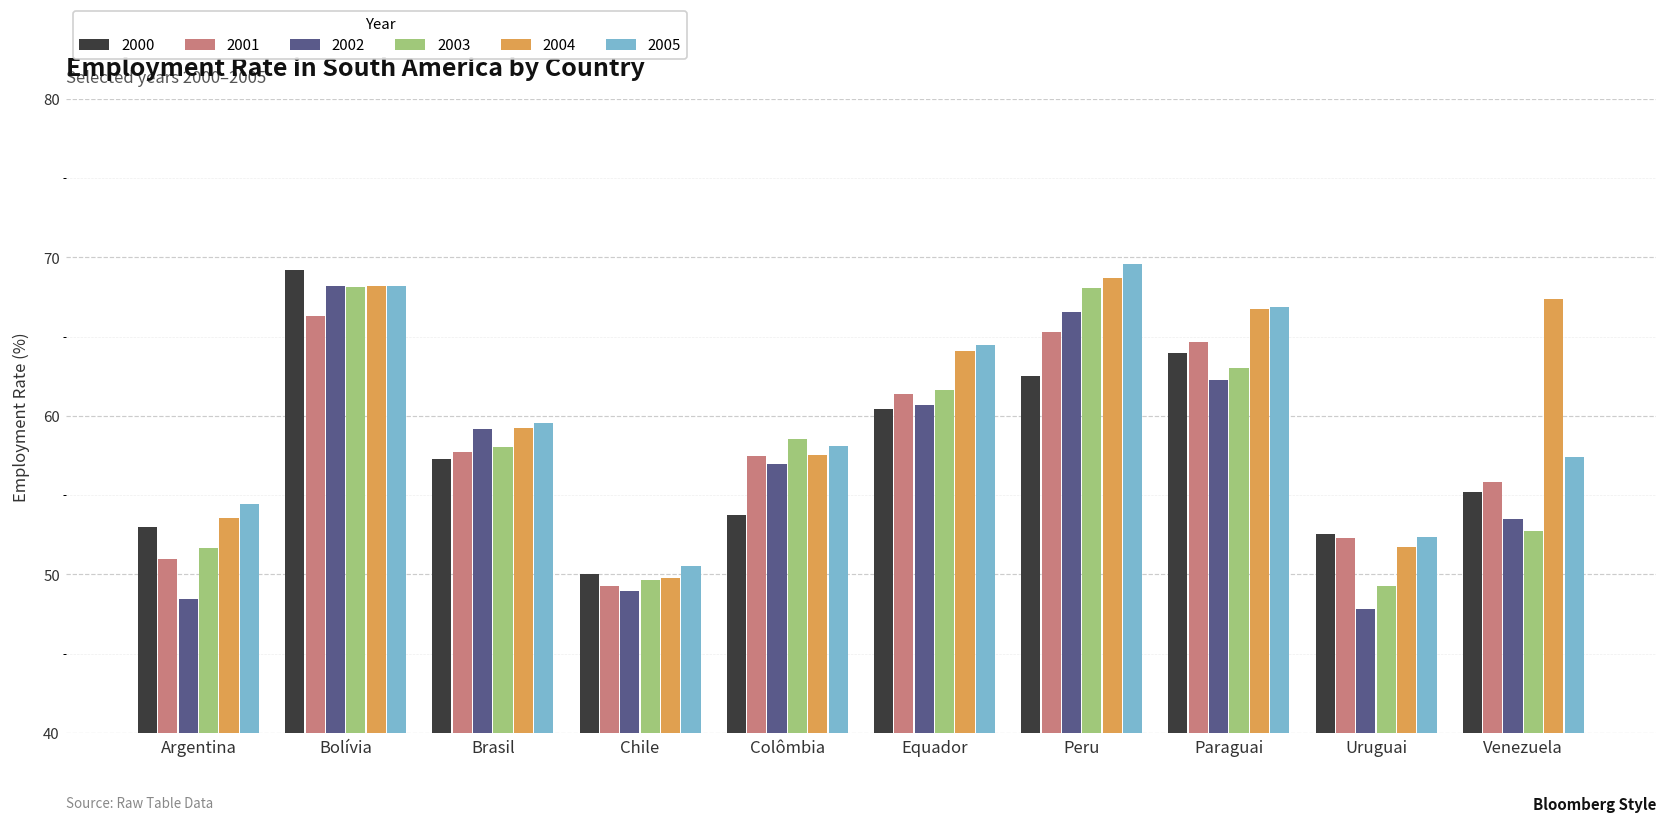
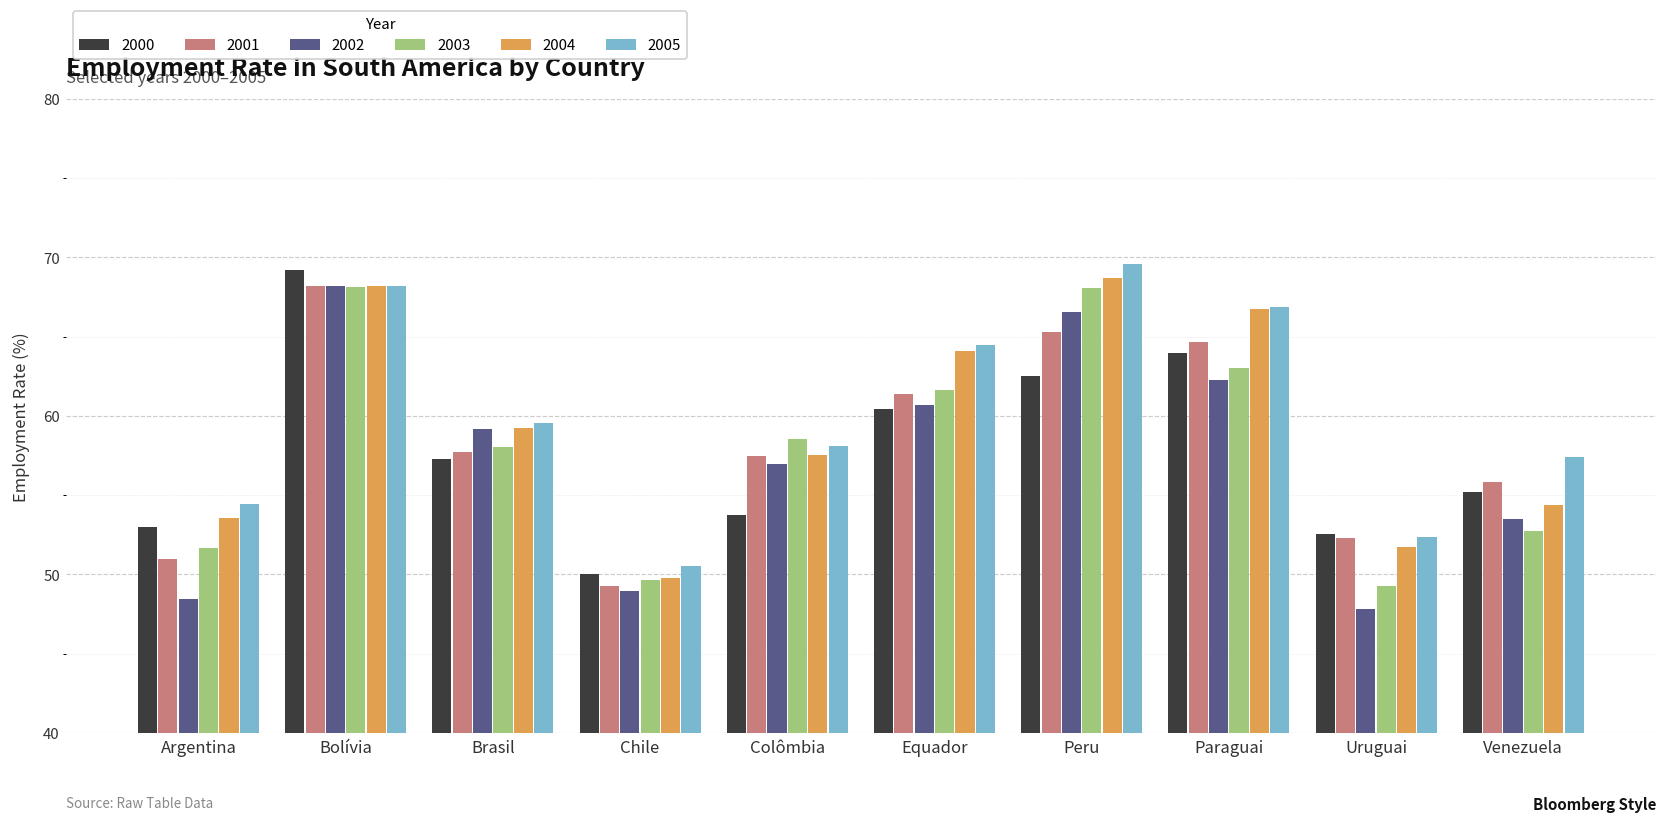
2001, Bolívia: 66.3 -> 68.2
2004, Venezuela: 67.4 -> 54.4
